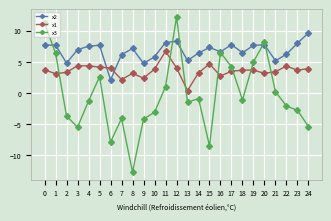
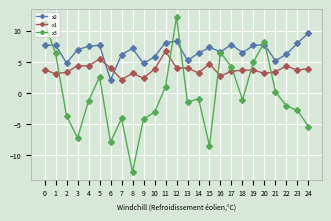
x3, 3: -6 -> -7
x1, 5: 4 -> 5
x1, 13: 0 -> 4
